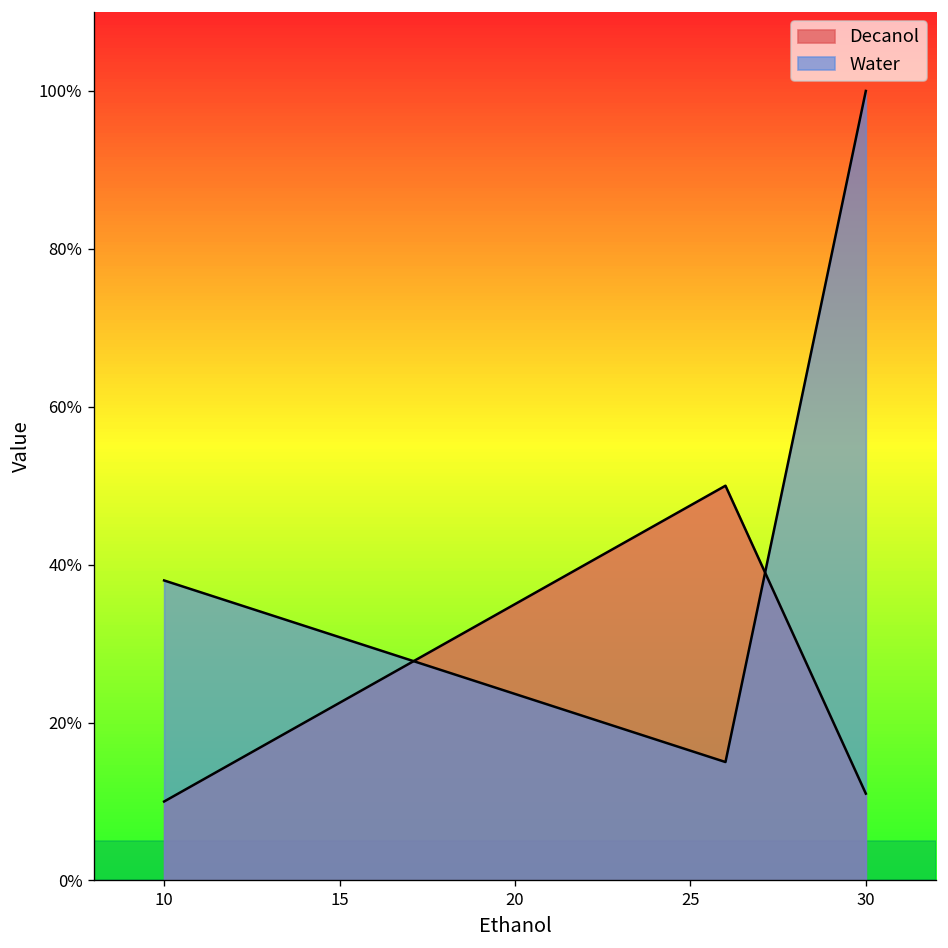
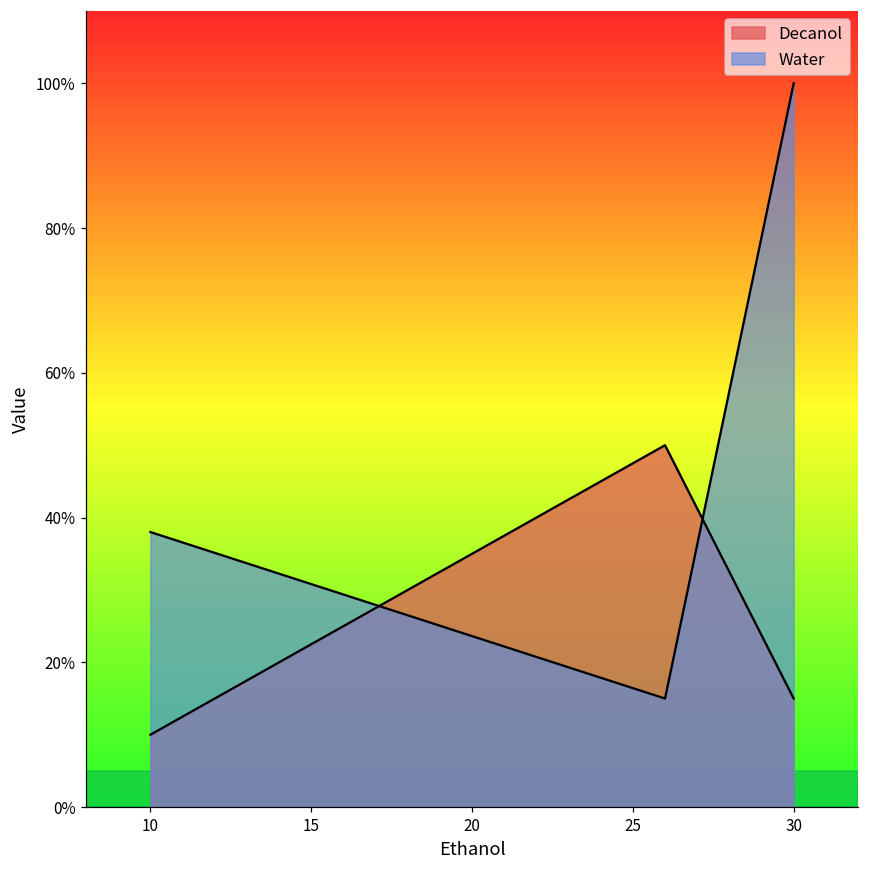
Decanol, 30: 11% -> 15%
